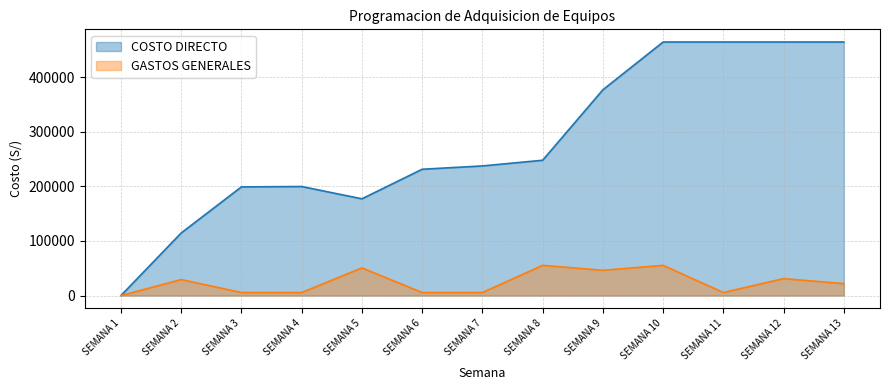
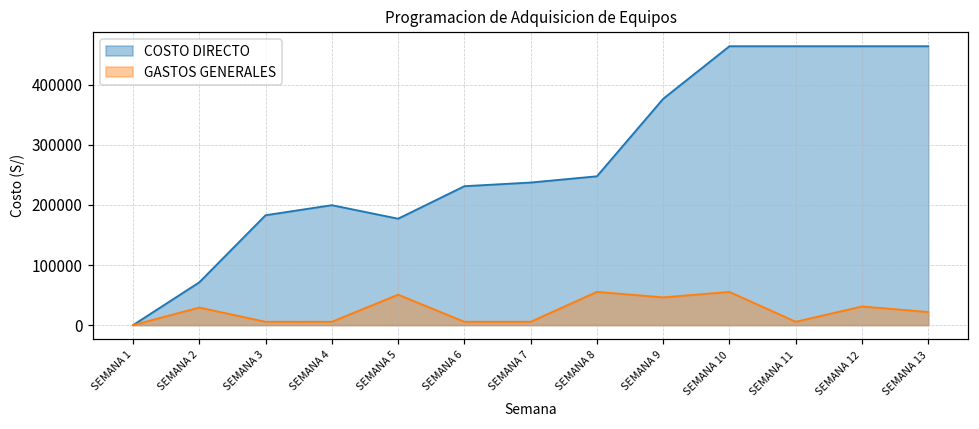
COSTO DIRECTO, SEMANA 2: 110000 -> 70000
COSTO DIRECTO, SEMANA 3: 200000 -> 180000
